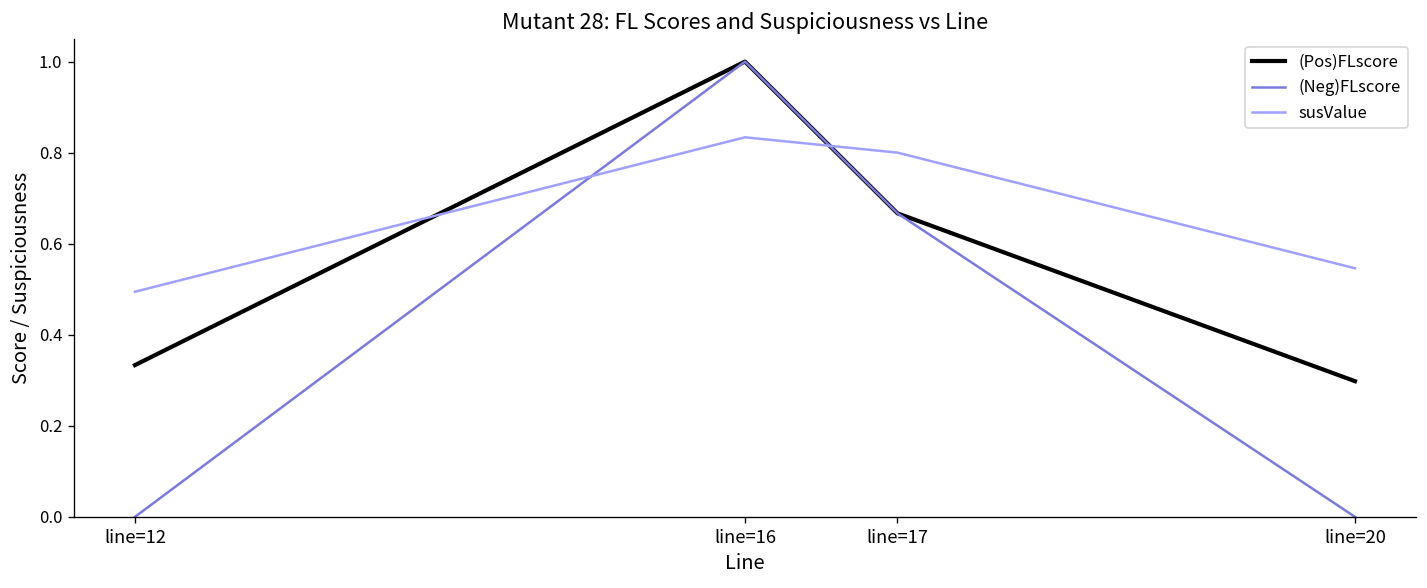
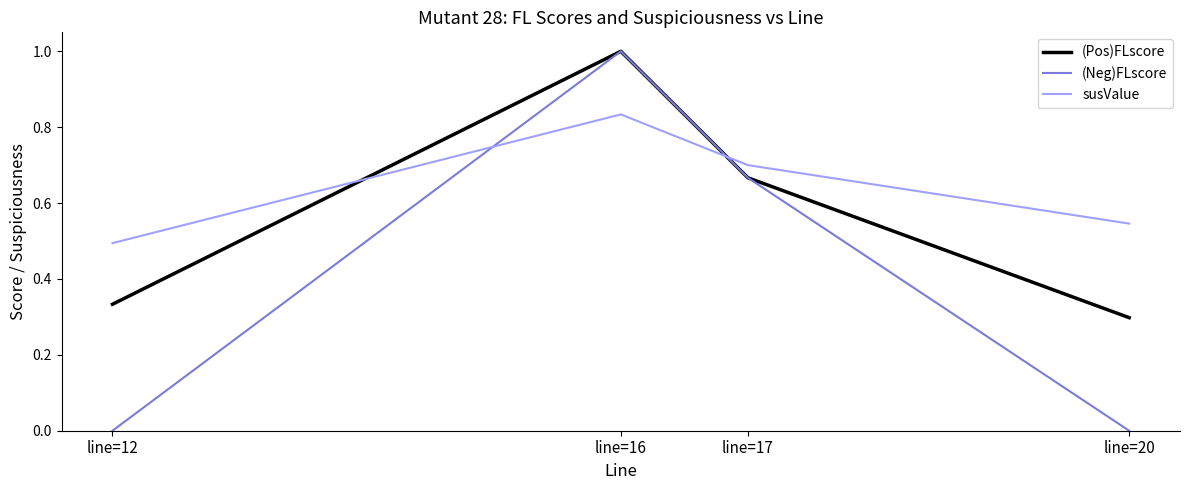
susValue, line=17: 0.8 -> 0.7
